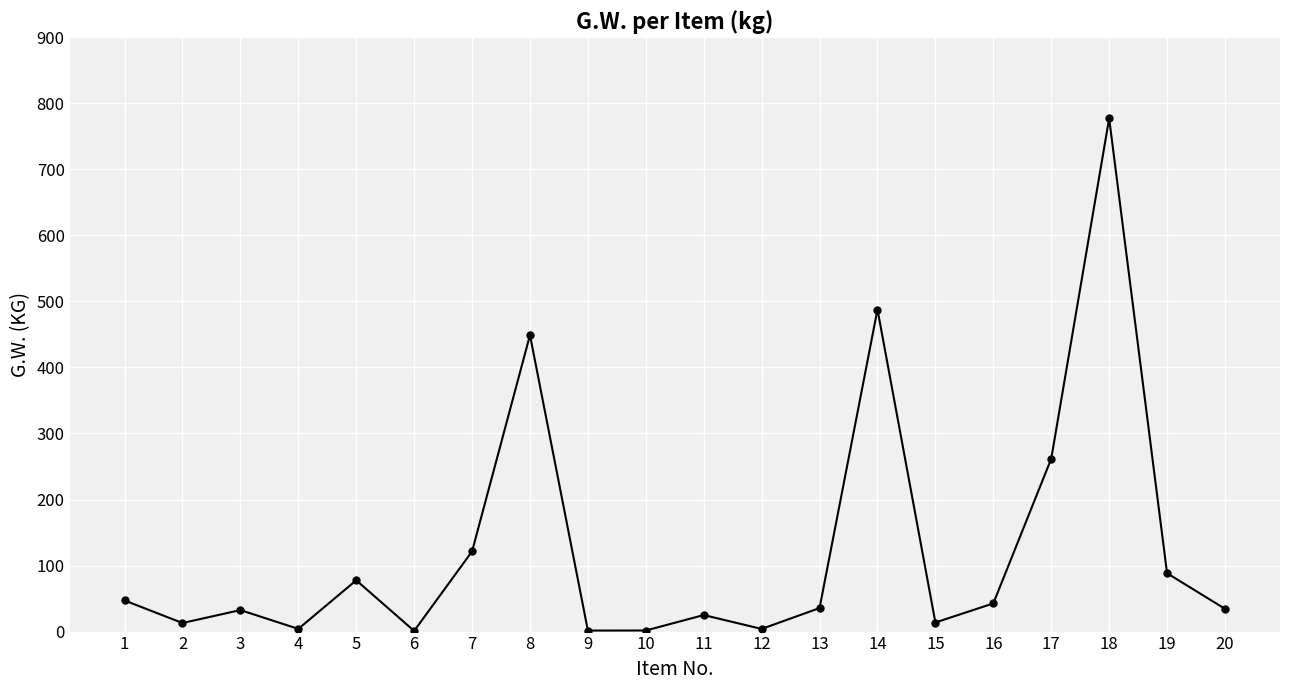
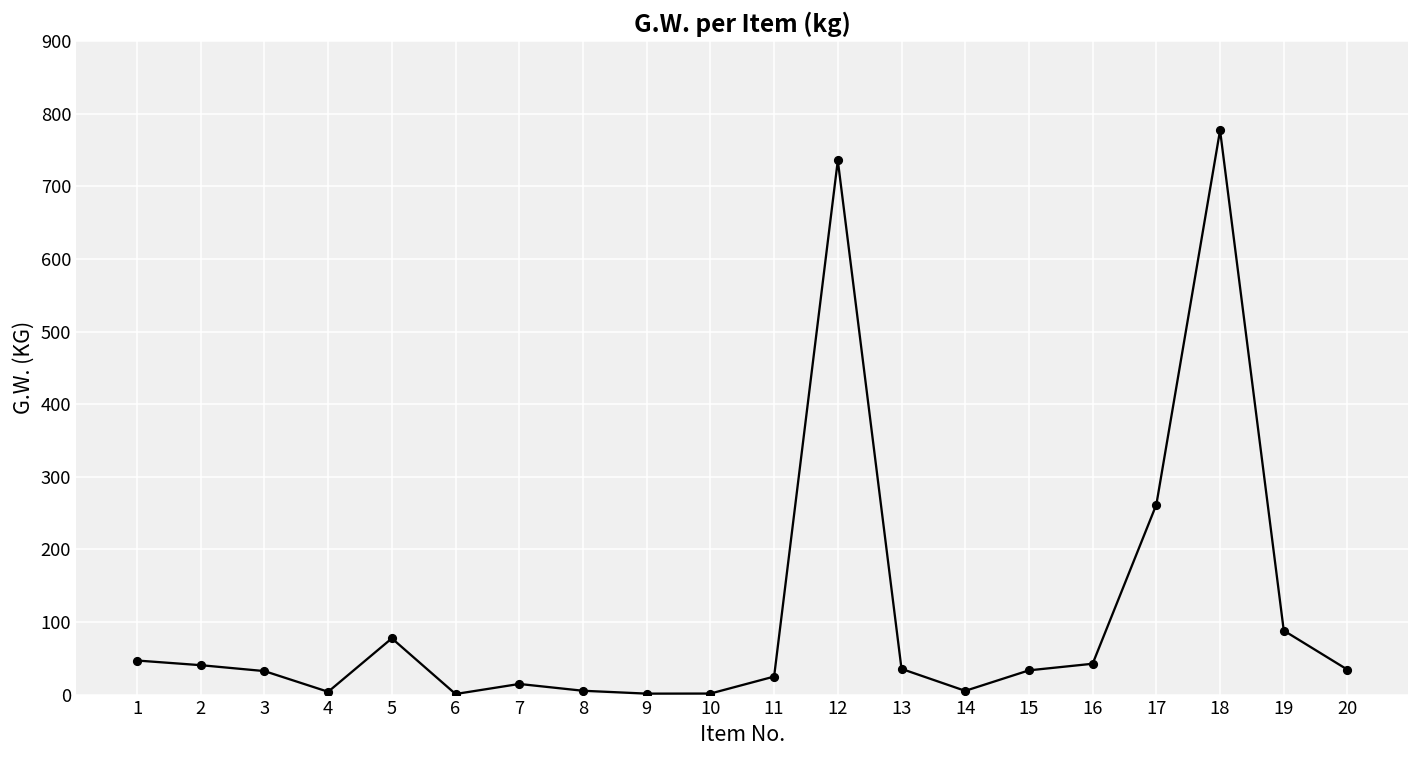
2: 10 -> 40
7: 120 -> 10
8: 450 -> 10
12: 0 -> 740
14: 490 -> 10
15: 10 -> 30
